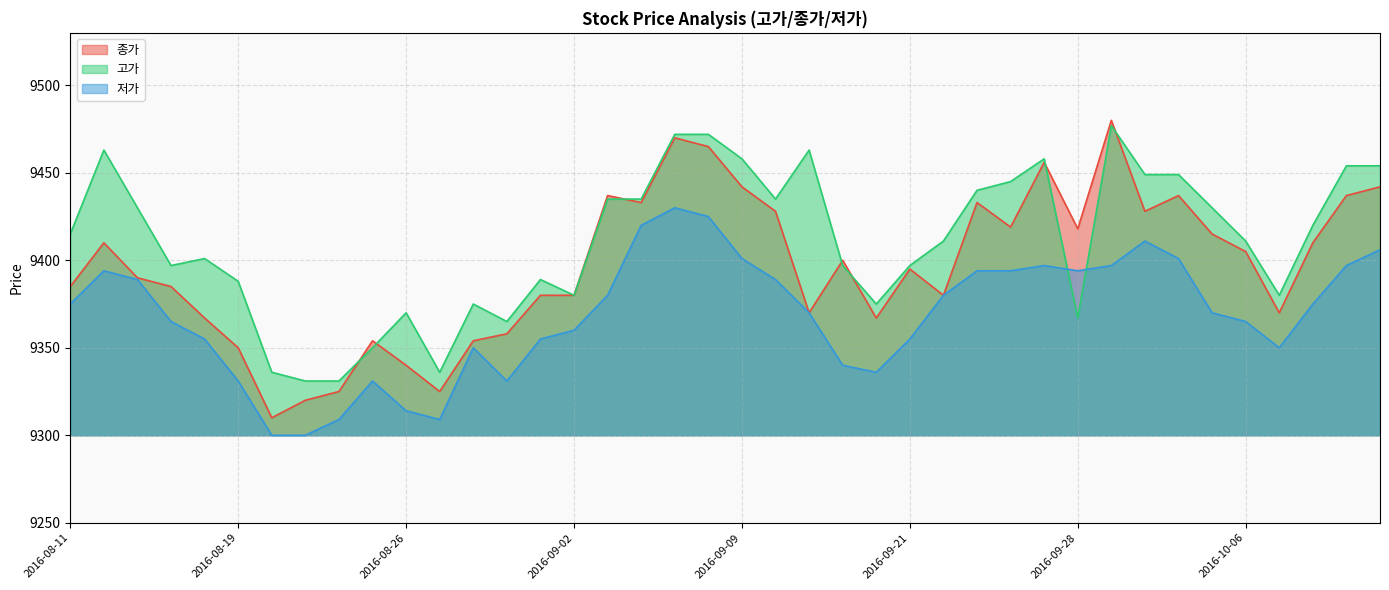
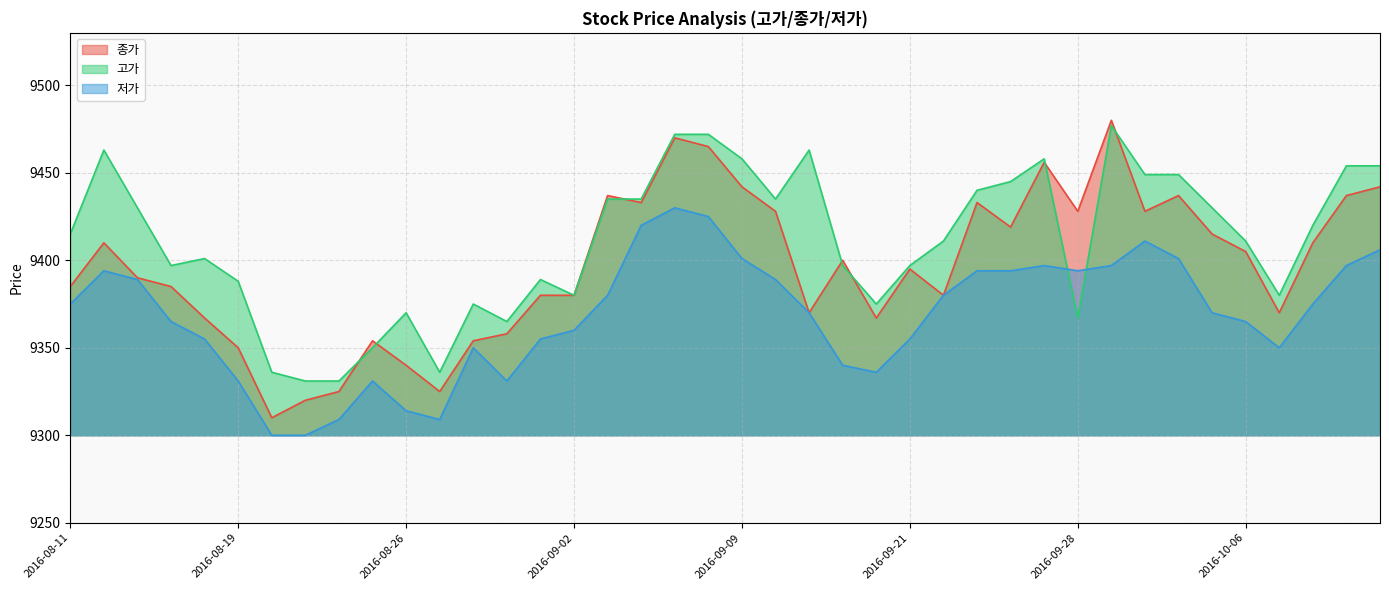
종가, 2016-09-28: 9418 -> 9428
